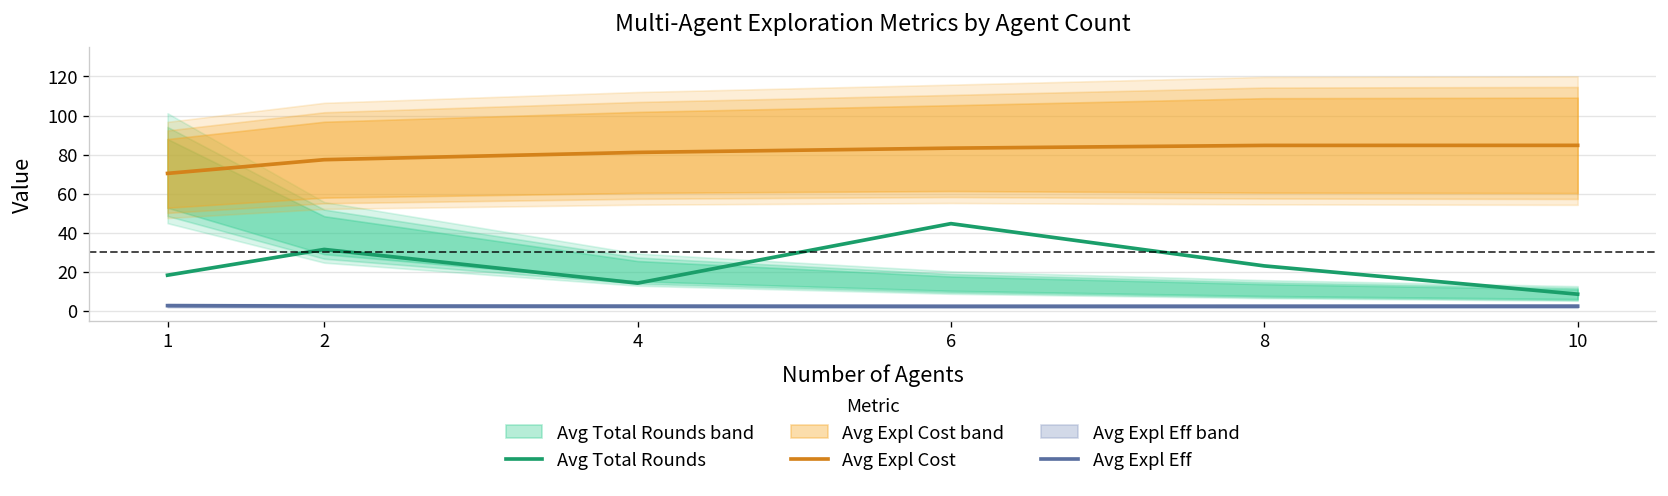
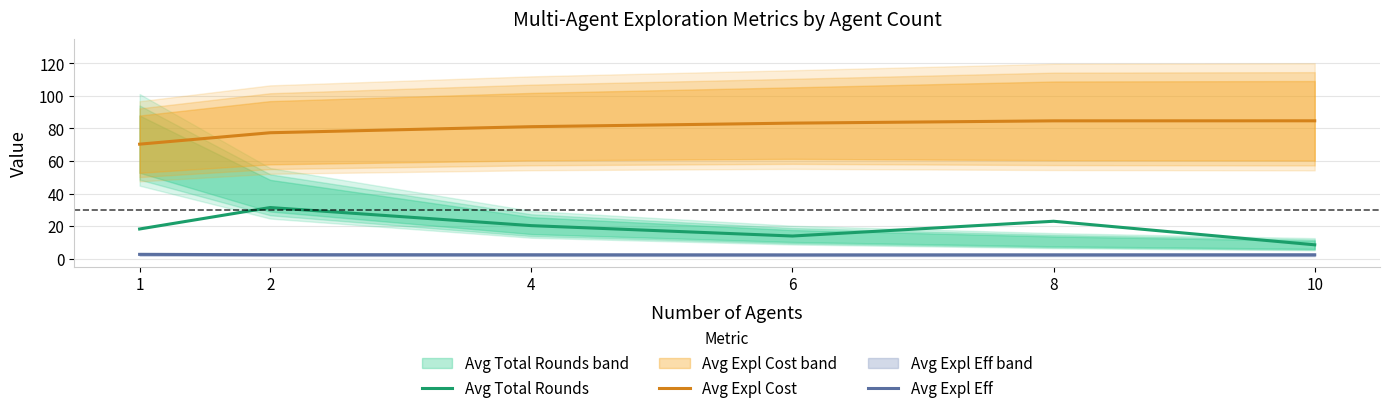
Avg Total Rounds, 4: 14 -> 20
Avg Total Rounds, 6: 45 -> 14
